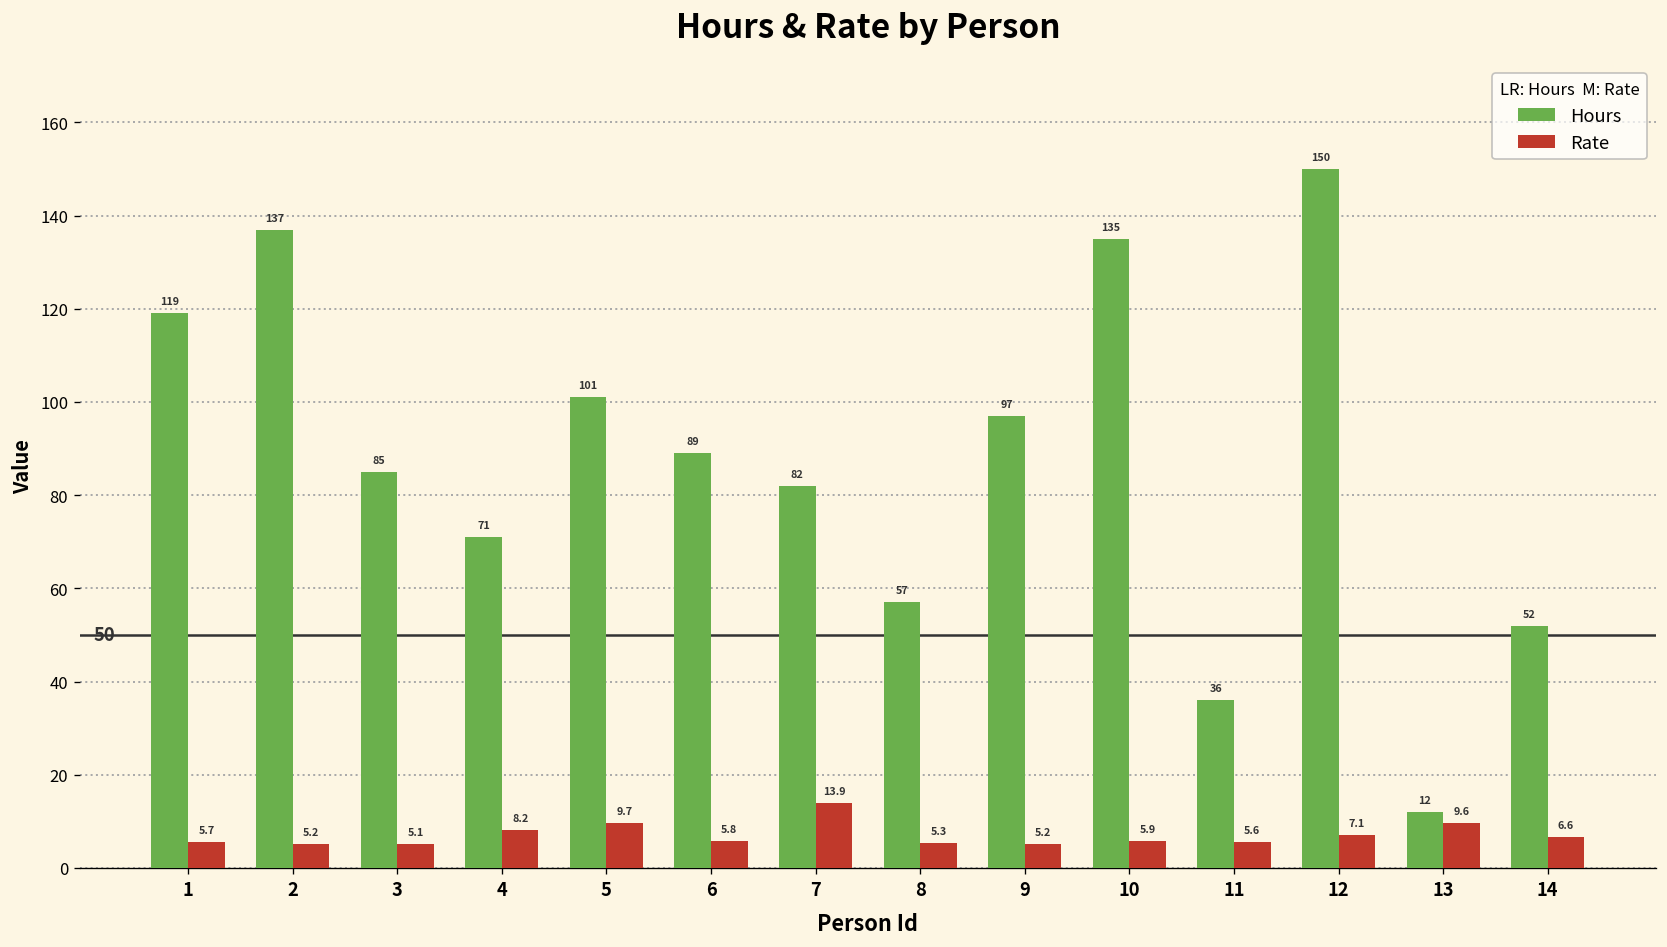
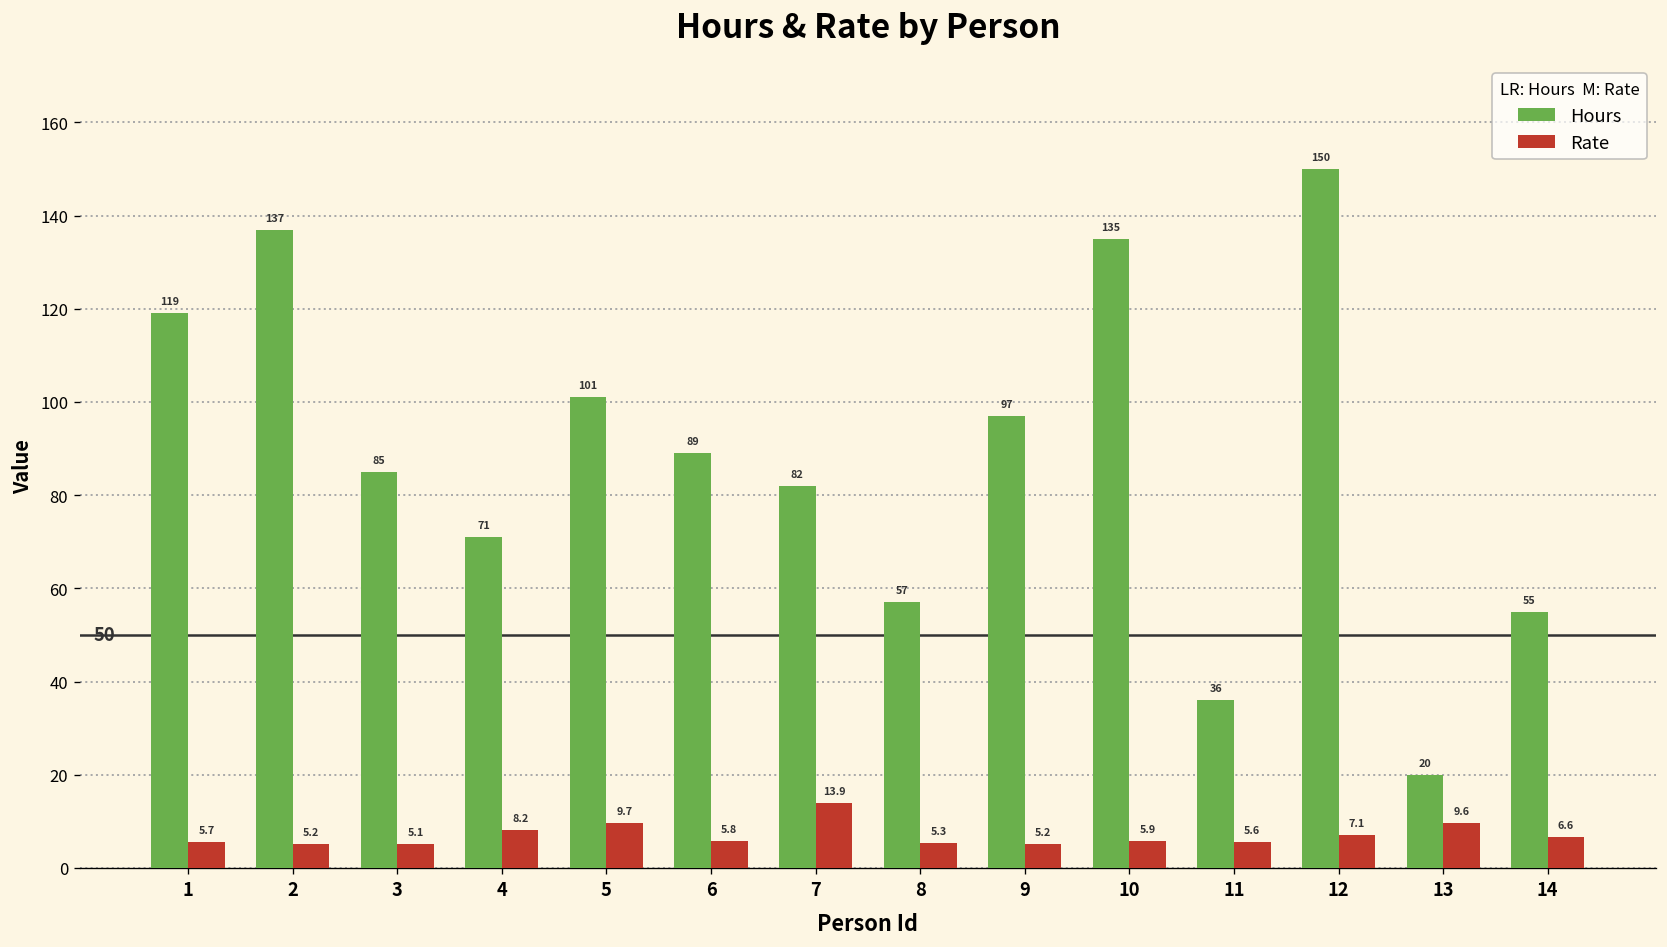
Hours, 13: 12 -> 20
Hours, 14: 52 -> 55
